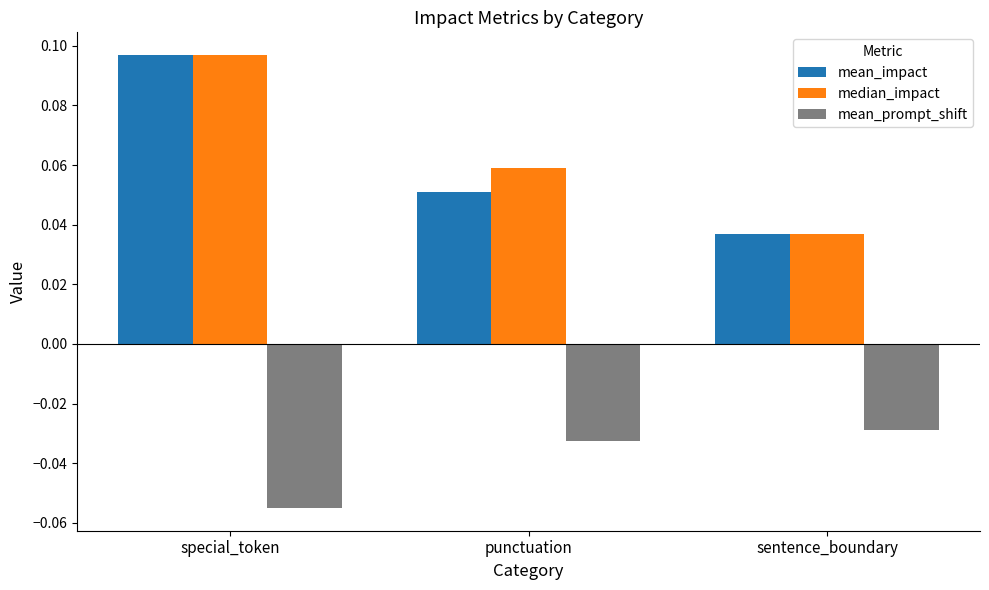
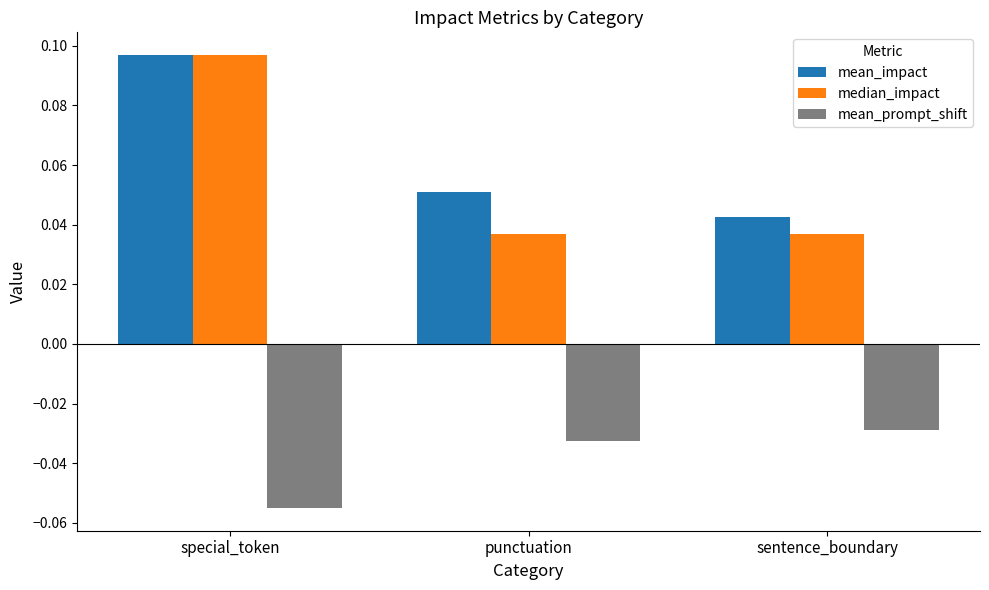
median_impact, punctuation: 0.059 -> 0.037
mean_impact, sentence_boundary: 0.037 -> 0.043
